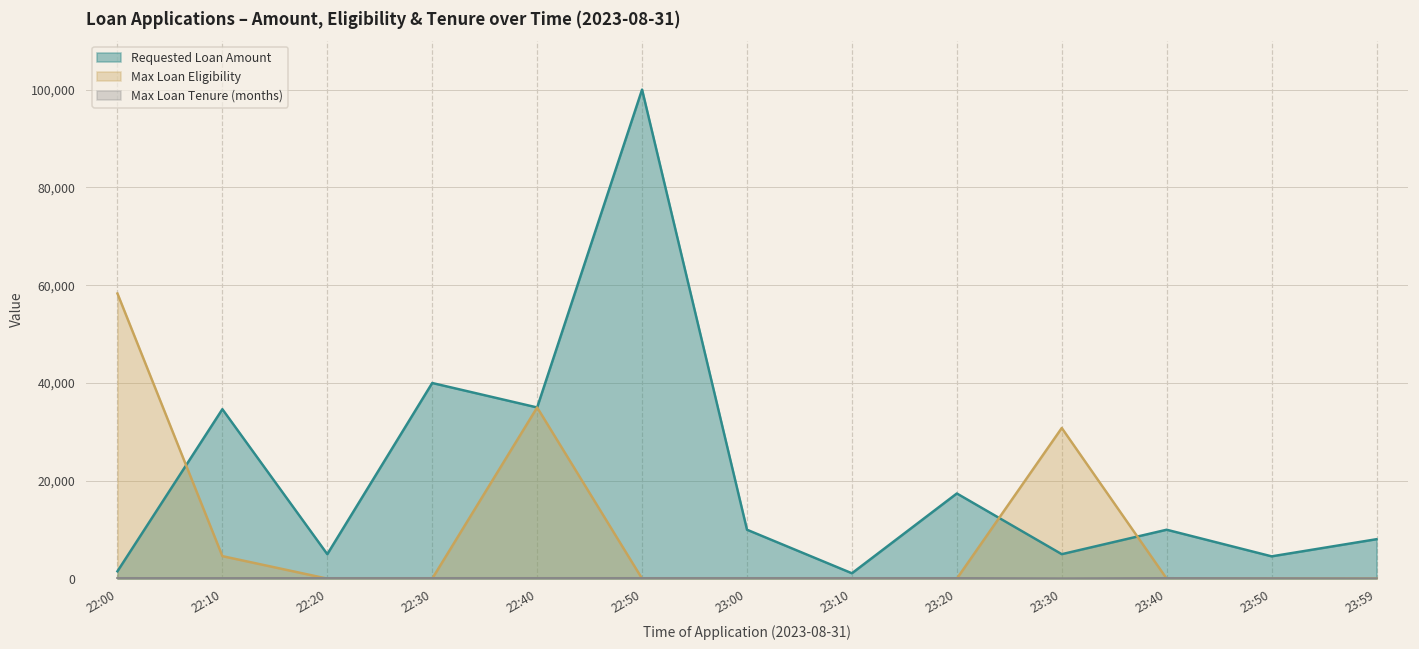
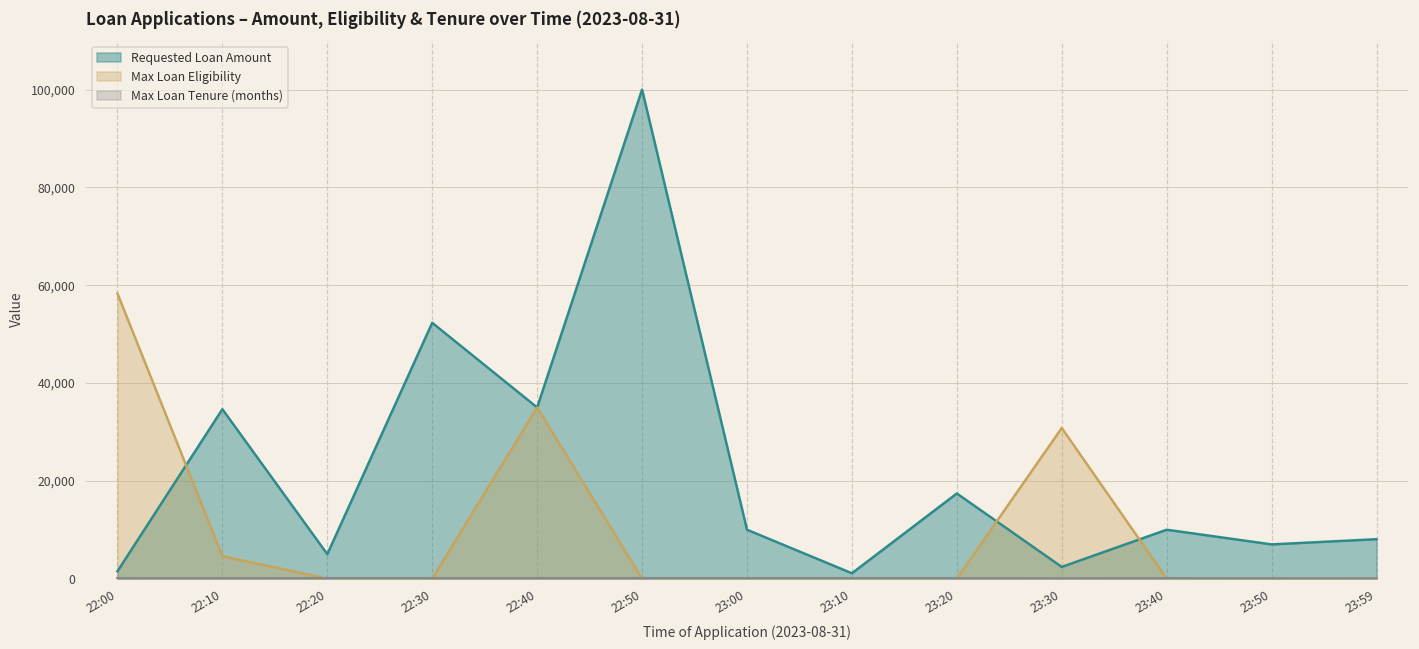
Requested Loan Amount, 22:30: 40,000 -> 52,000
Requested Loan Amount, 23:30: 5,000 -> 2,000
Requested Loan Amount, 23:50: 5,000 -> 7,000
